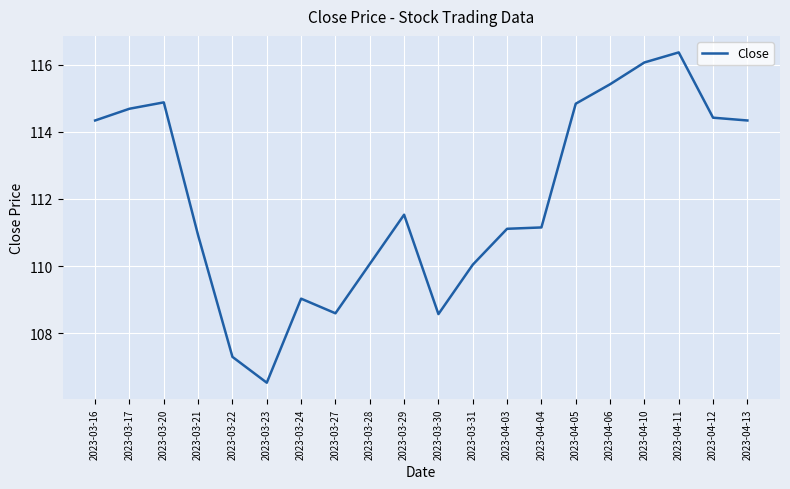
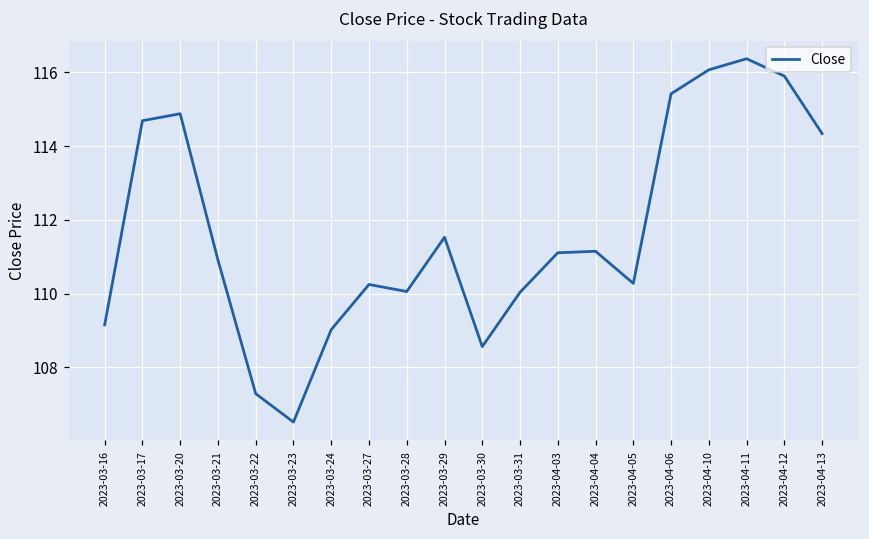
2023-03-16: 114.3 -> 109.2
2023-03-27: 108.6 -> 110.3
2023-04-05: 114.8 -> 110.3
2023-04-12: 114.4 -> 115.9
